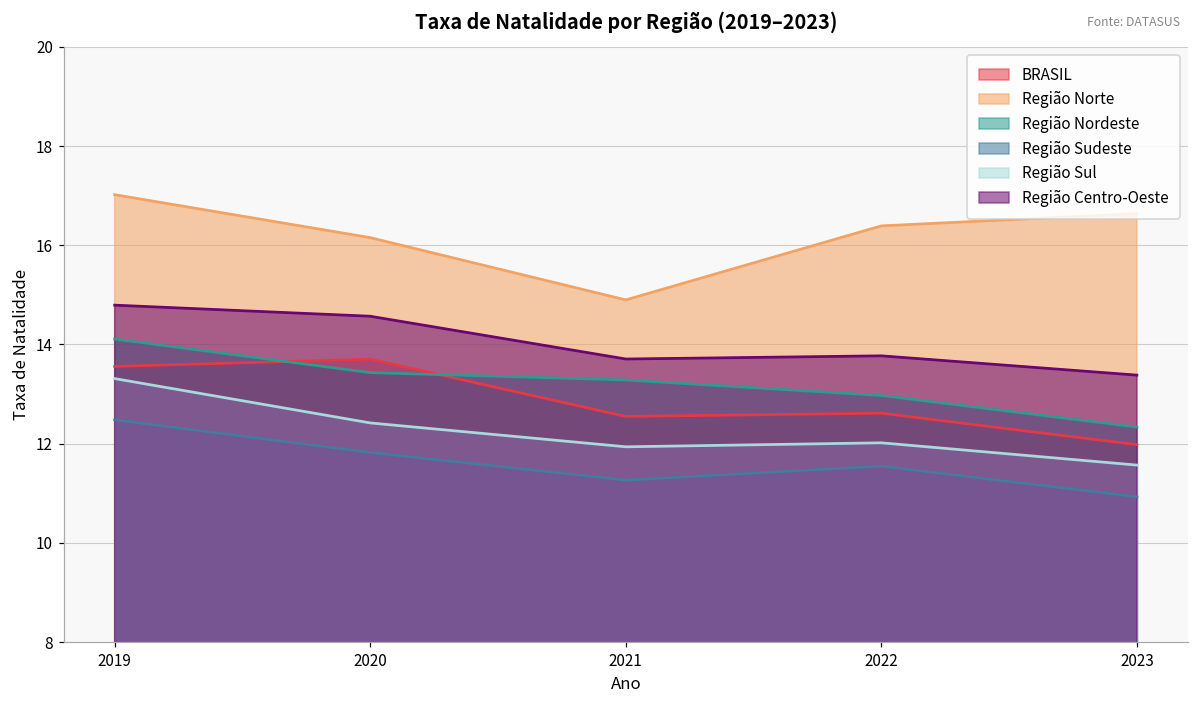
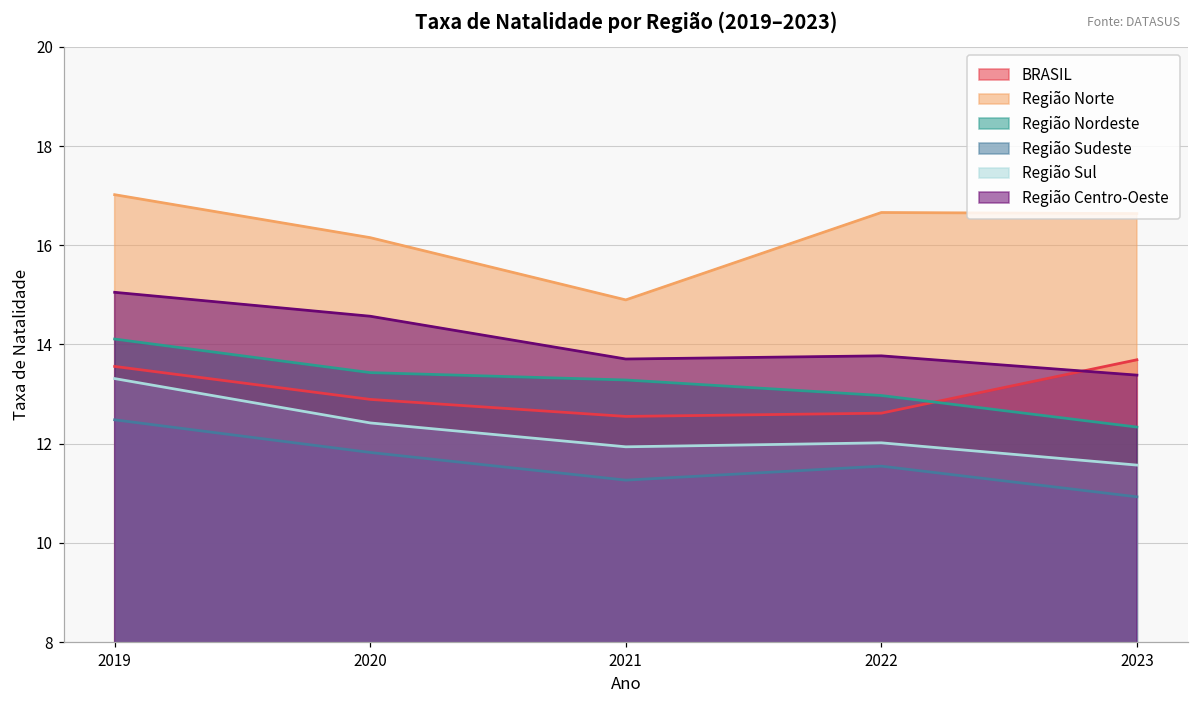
Região Centro-Oeste, 2019: 14.8 -> 15.1
BRASIL, 2020: 13.7 -> 12.9
Região Norte, 2022: 16.4 -> 16.7
BRASIL, 2023: 12.0 -> 13.7
